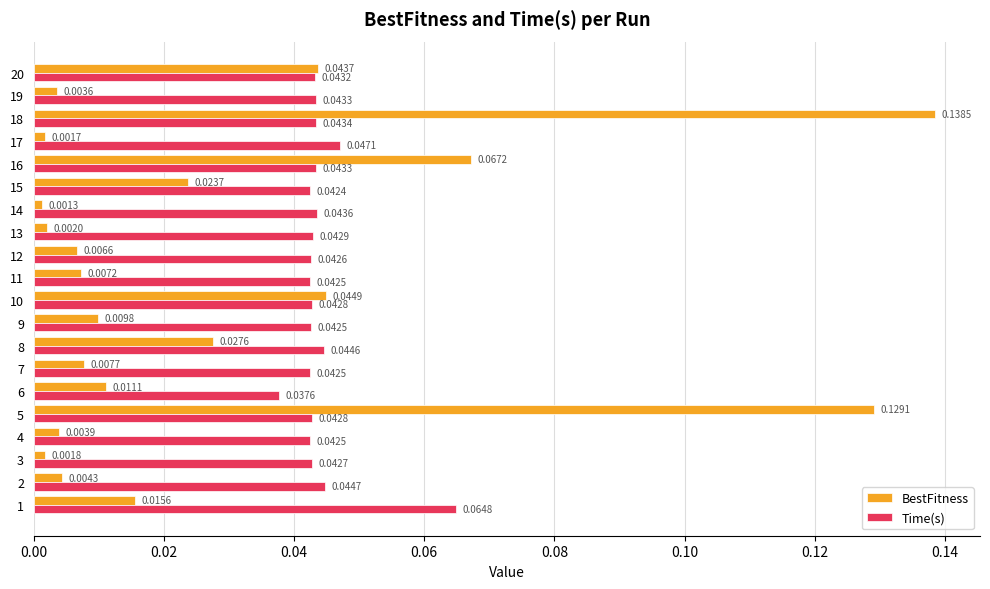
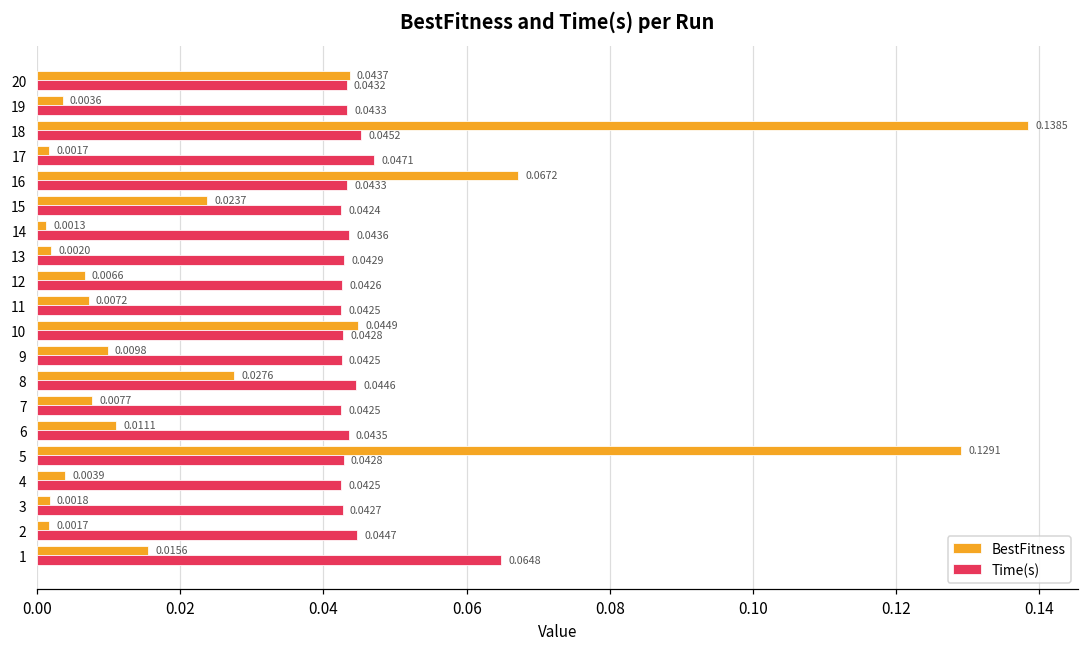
Time(s), 18: 0.0434 -> 0.0452
Time(s), 6: 0.0376 -> 0.0435
BestFitness, 2: 0.0043 -> 0.0017
